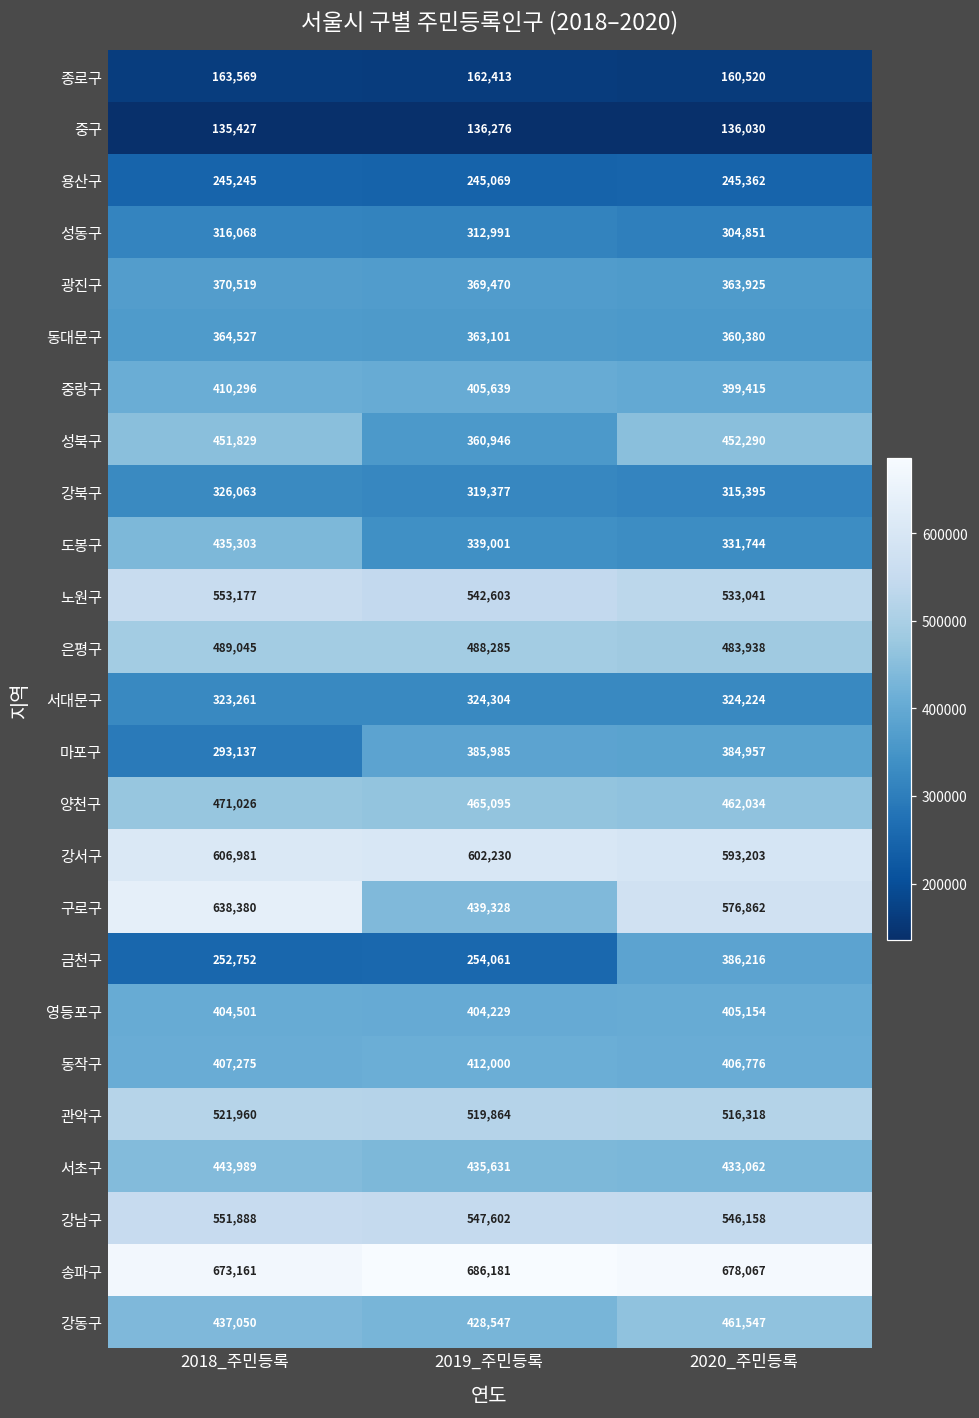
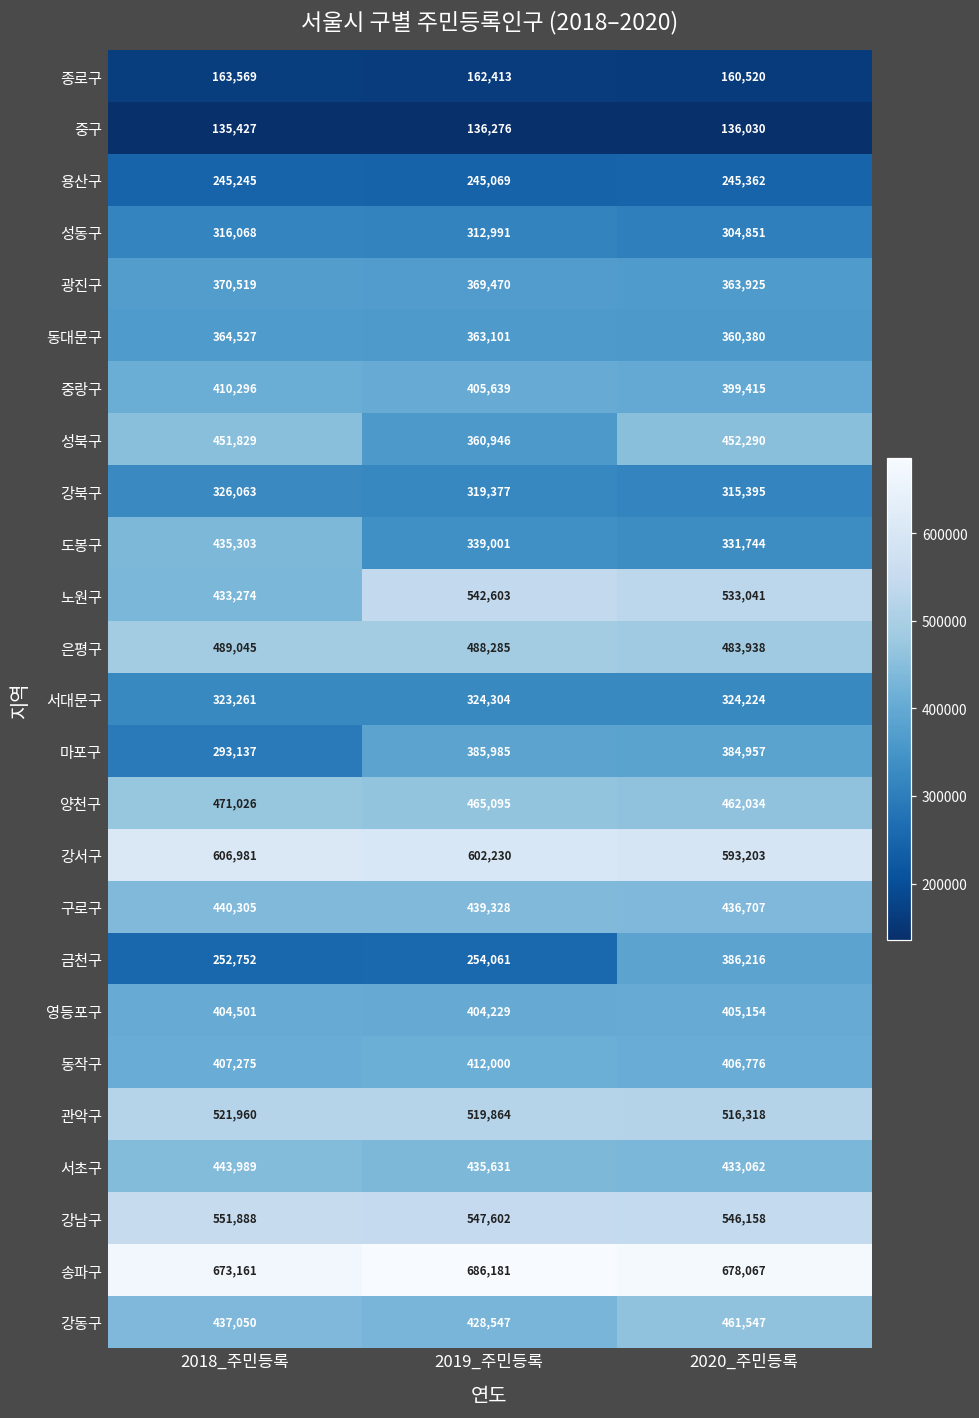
노원구, 2018_주민등록: 553,177 -> 433,274
구로구, 2018_주민등록: 638,380 -> 440,305
구로구, 2020_주민등록: 576,862 -> 436,707
